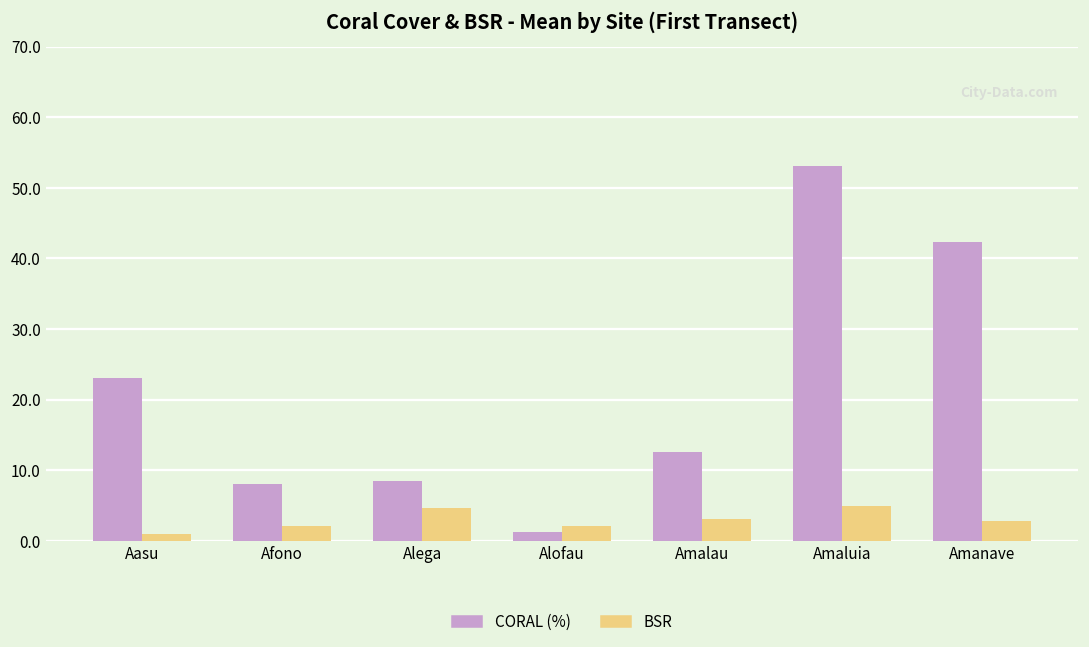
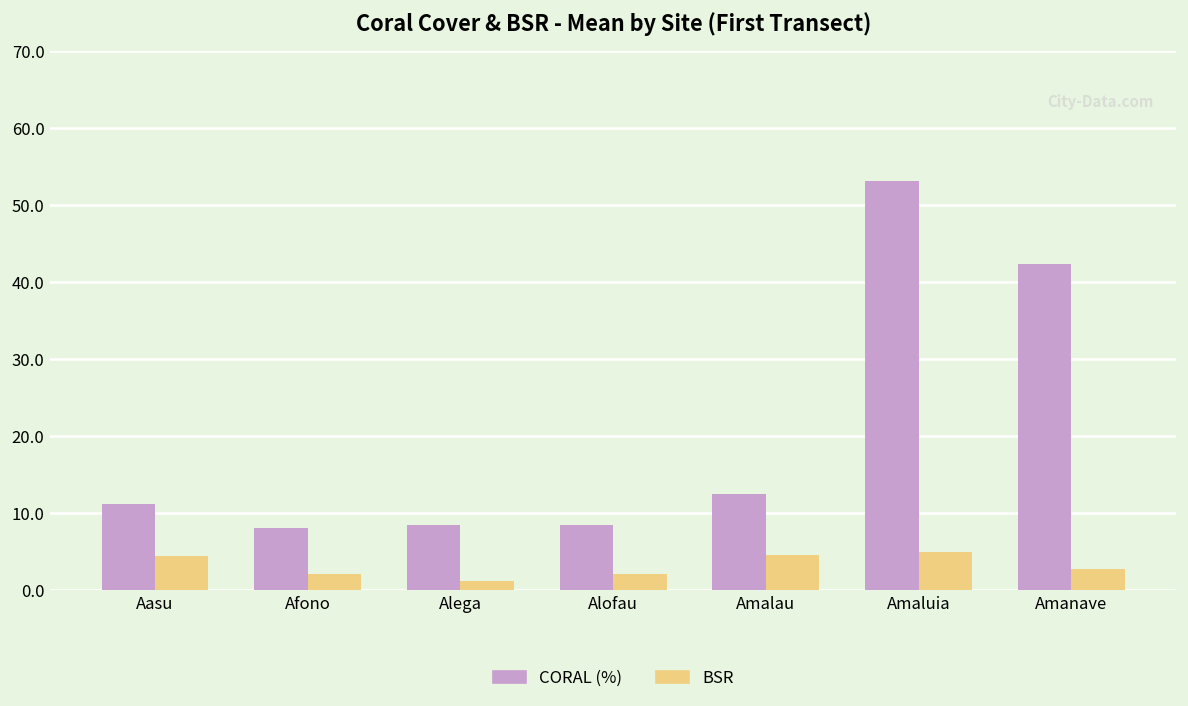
CORAL (%), Aasu: 23 -> 11
BSR, Aasu: 1 -> 4
BSR, Alega: 5 -> 1
CORAL (%), Alofau: 1 -> 8
BSR, Amalau: 3 -> 5
